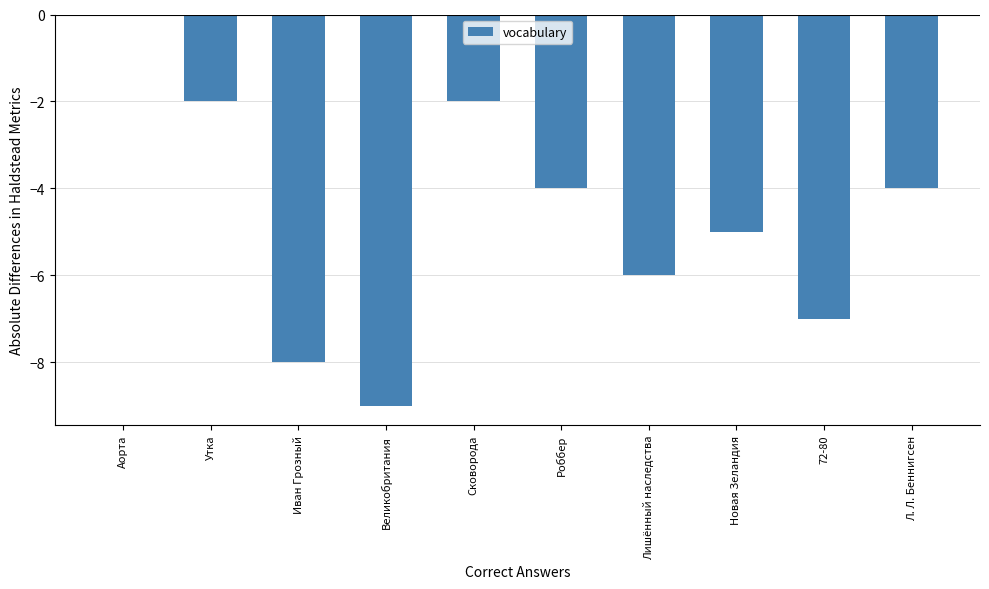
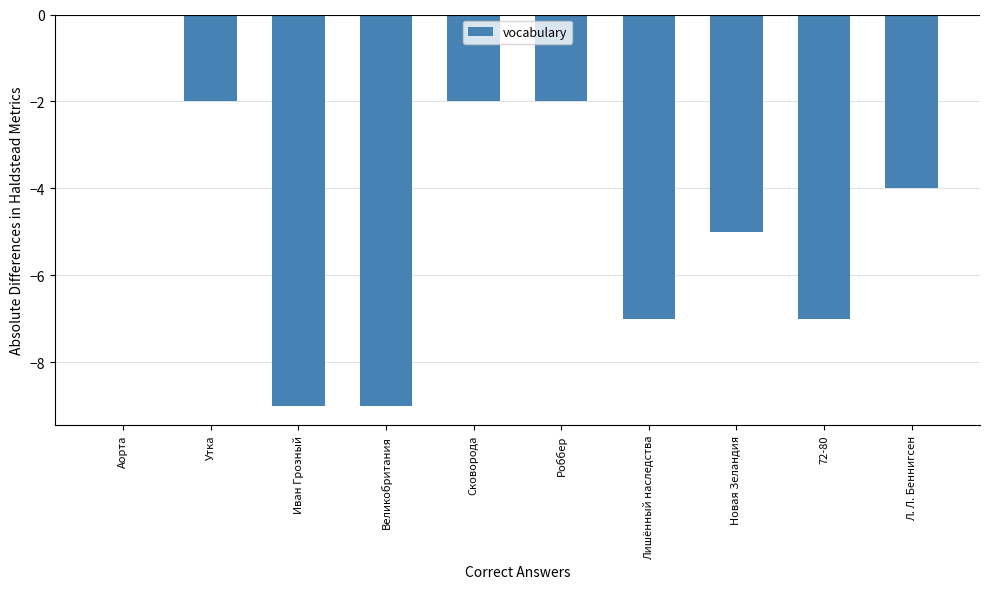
Иван Грозный: -8 -> -9
Роббер: -4 -> -2
Лишённый наследства: -6 -> -7
